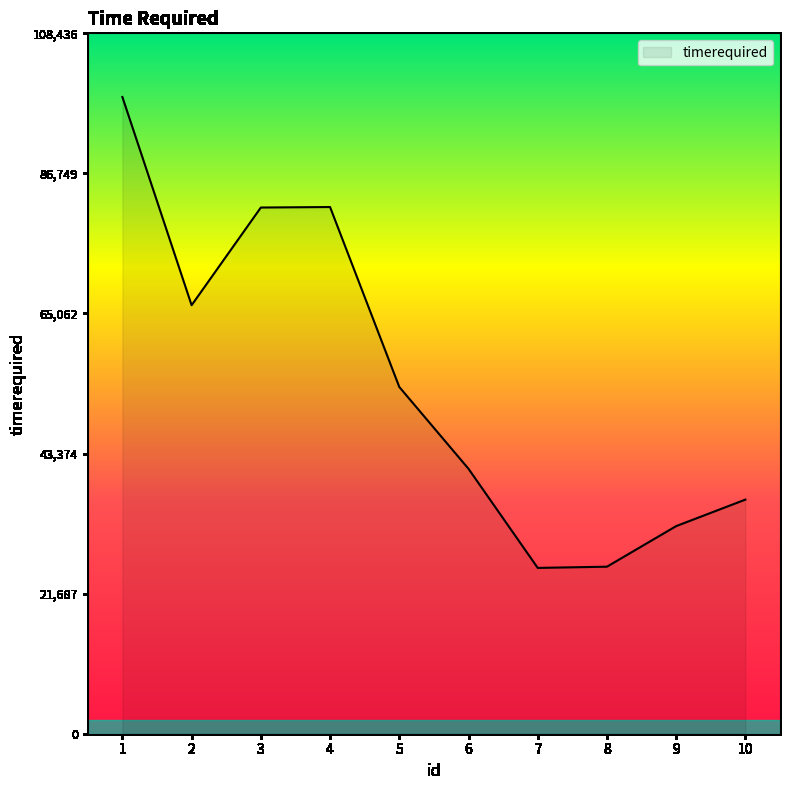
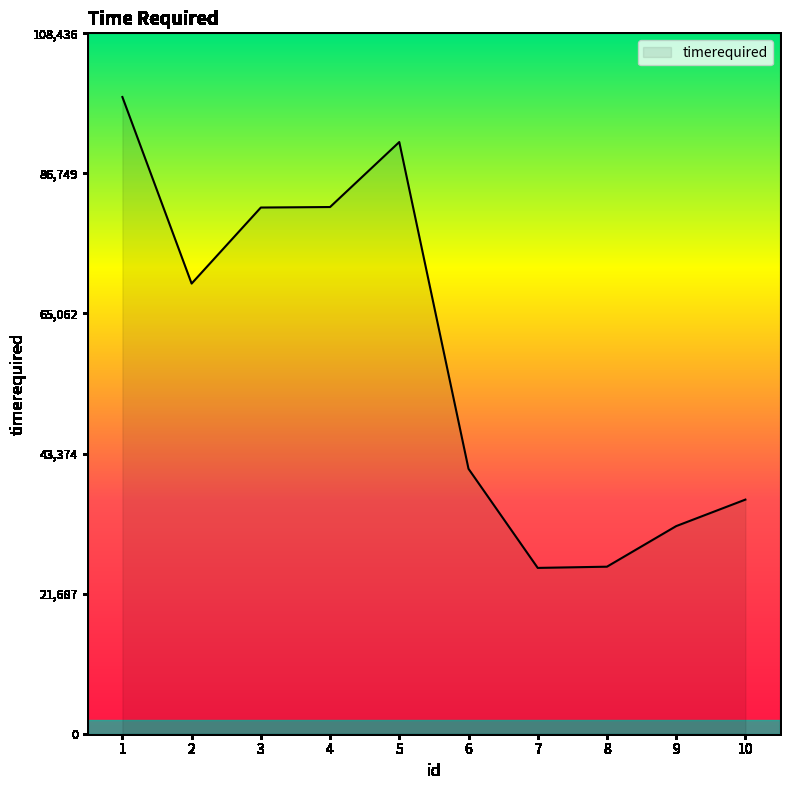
2: 66,000 -> 70,000
5: 54,000 -> 92,000
